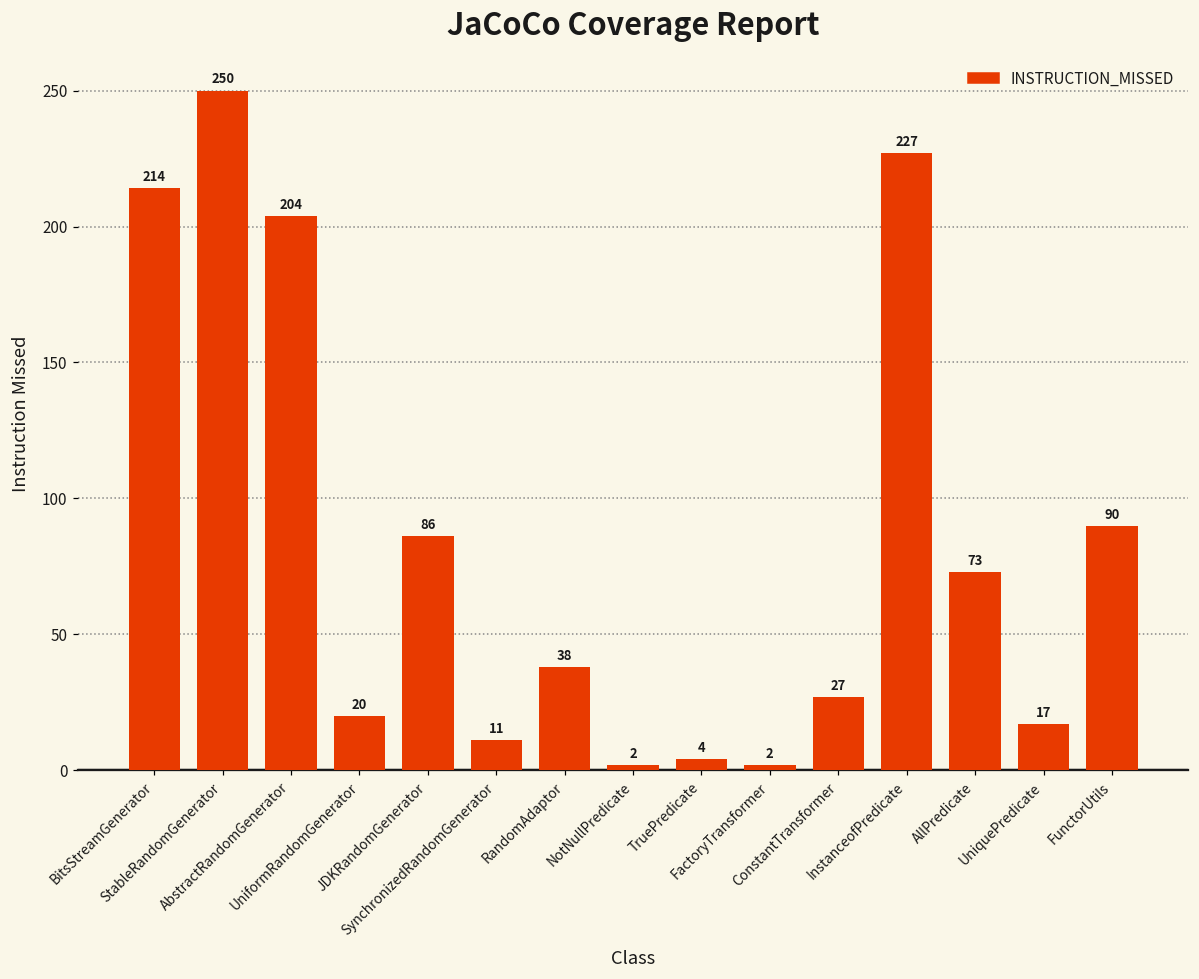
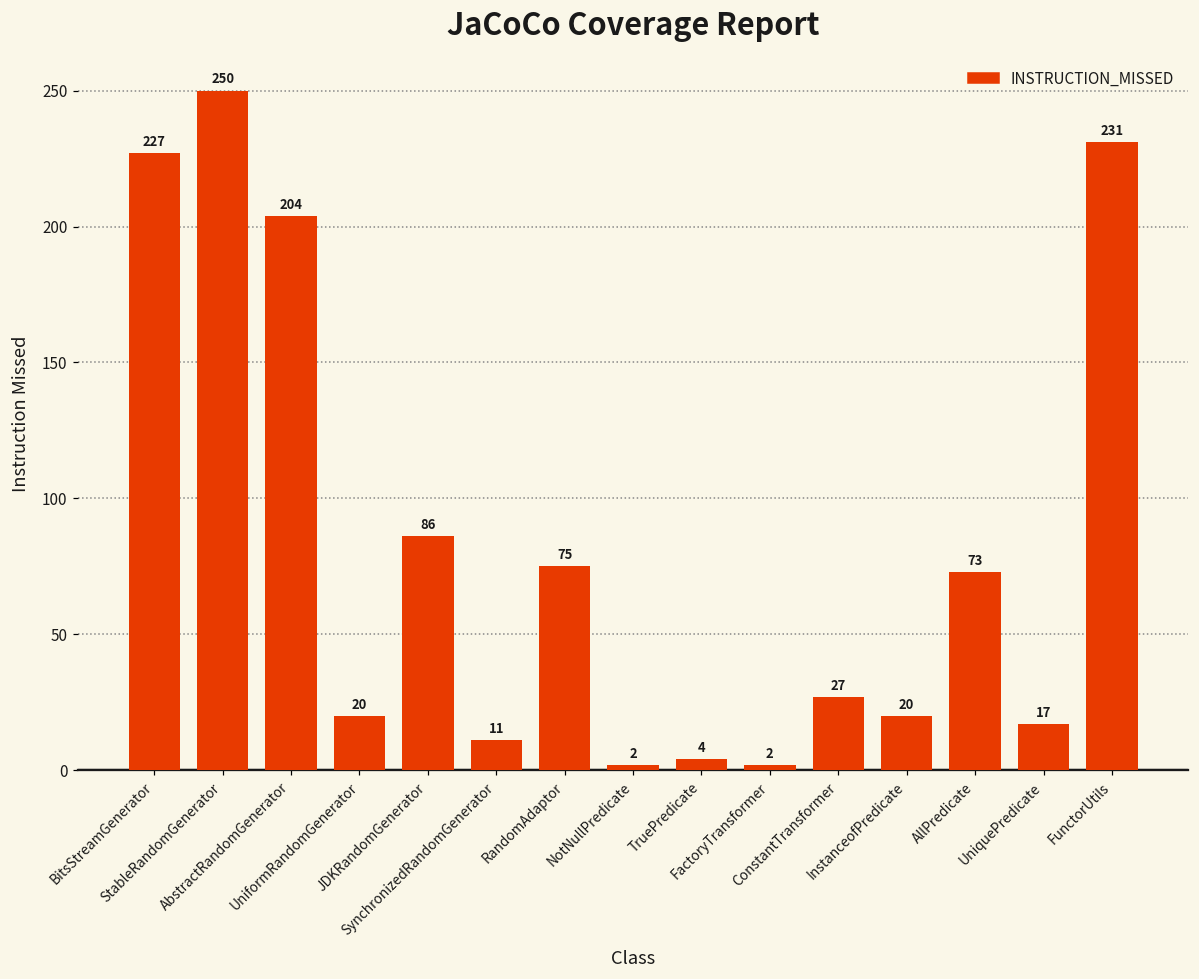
BitsStreamGenerator: 214 -> 227
RandomAdaptor: 38 -> 75
InstanceofPredicate: 227 -> 20
FunctorUtils: 90 -> 231
